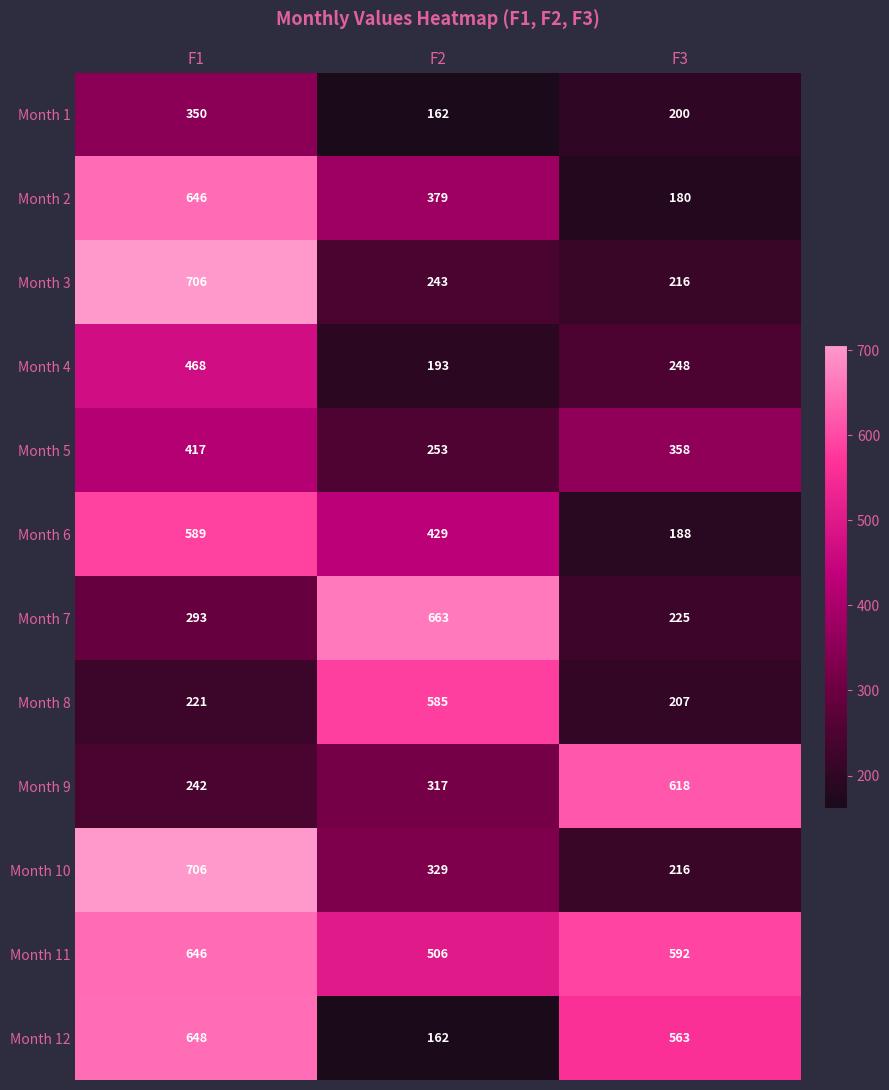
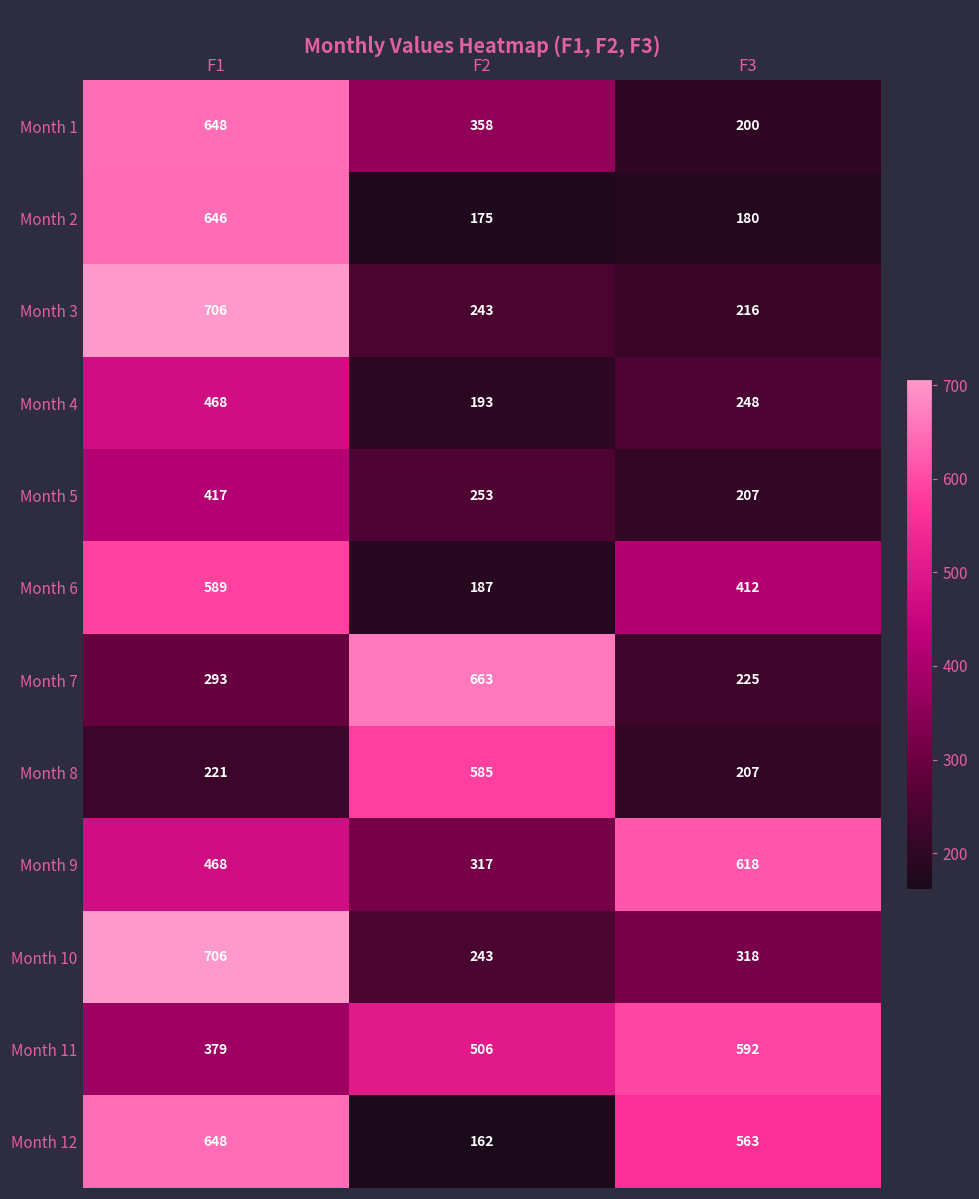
Month 1, F1: 350 -> 648
Month 1, F2: 162 -> 358
Month 2, F2: 379 -> 175
Month 5, F3: 358 -> 207
Month 6, F2: 429 -> 187
Month 6, F3: 188 -> 412
Month 9, F1: 242 -> 468
Month 10, F2: 329 -> 243
Month 10, F3: 216 -> 318
Month 11, F1: 646 -> 379
